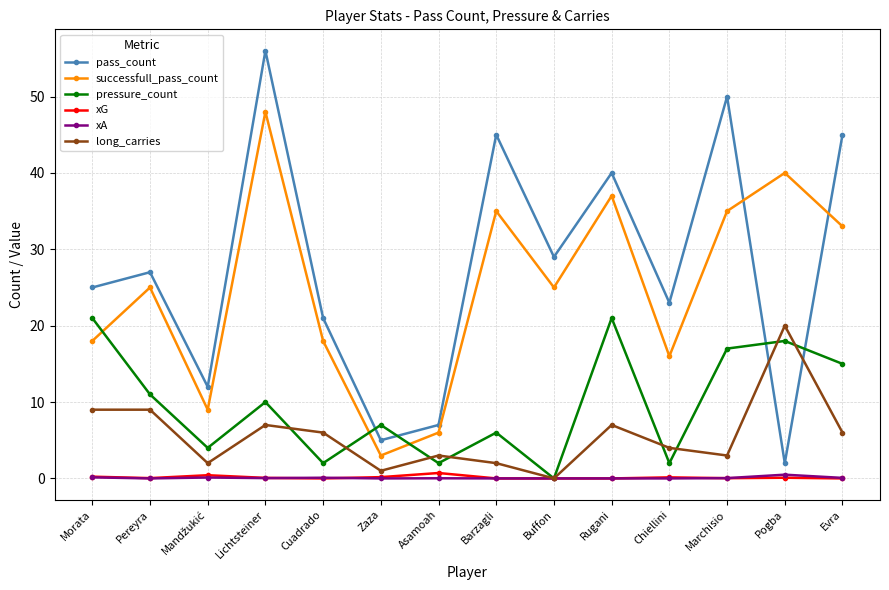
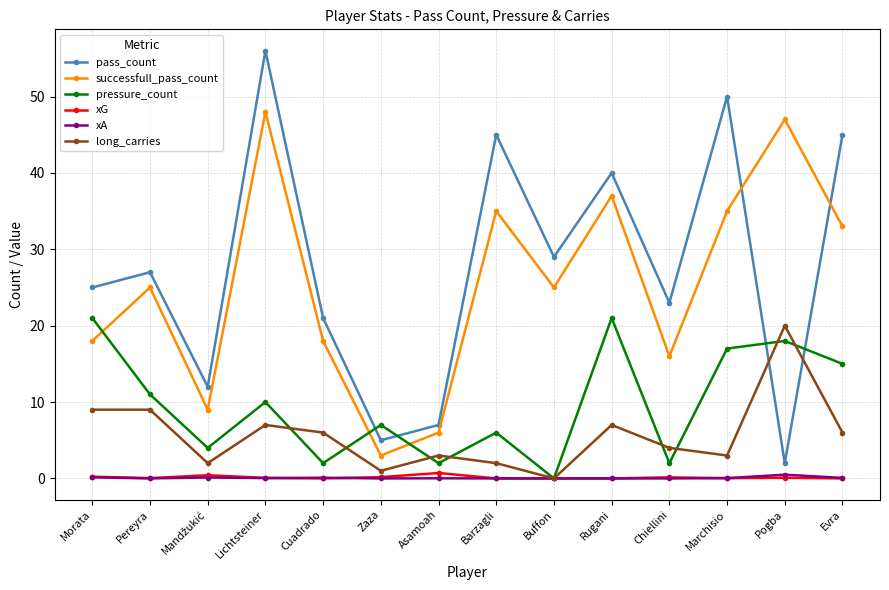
successfull_pass_count, Pogba: 40 -> 47
